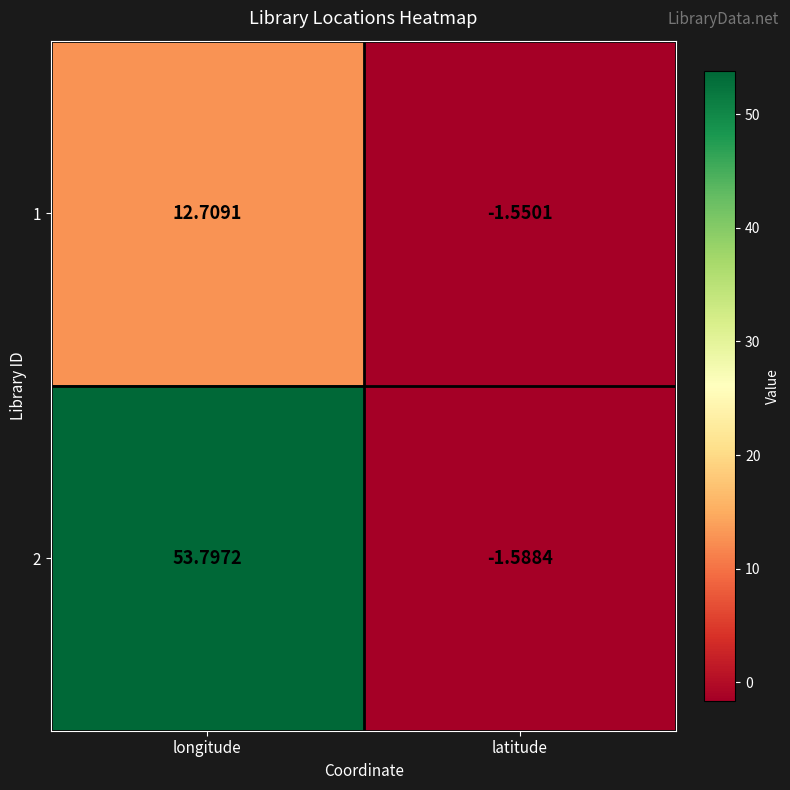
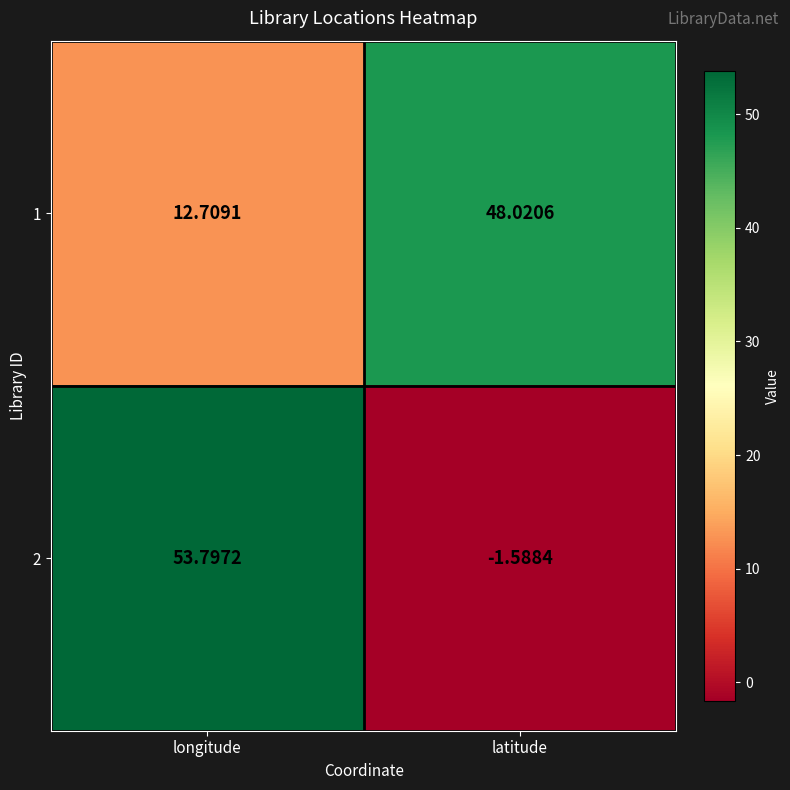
1, latitude: -1.5501 -> 48.0206
